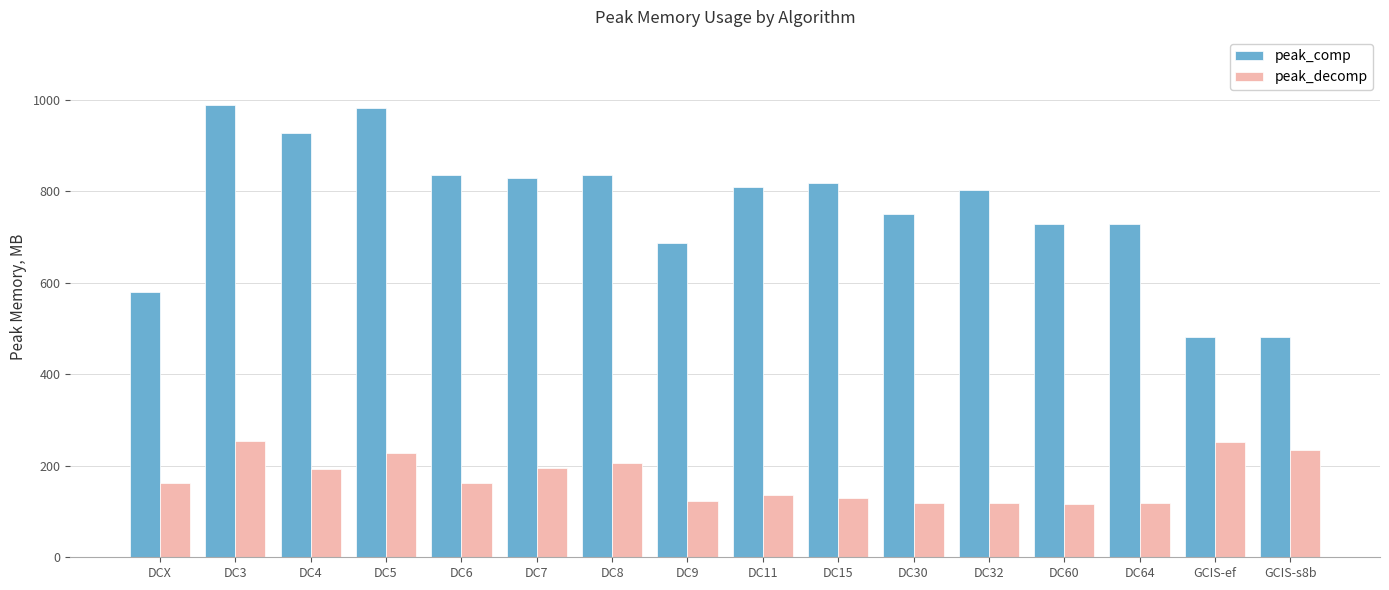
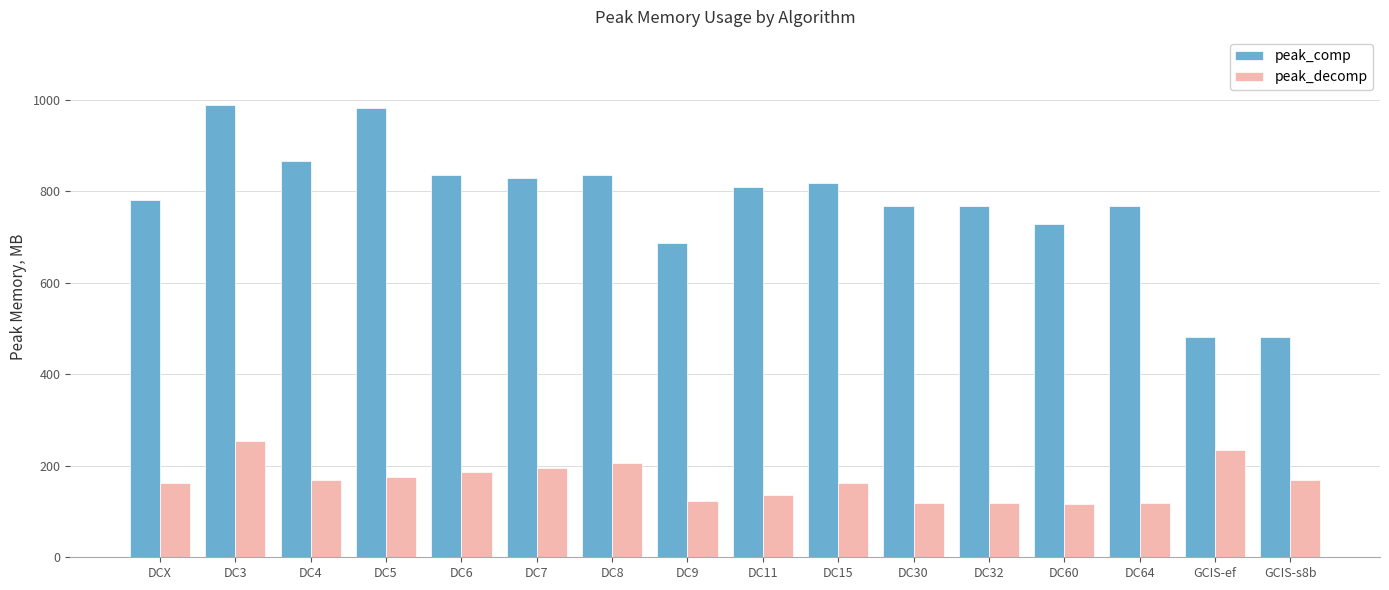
peak_comp, DCX: 580 -> 780
peak_comp, DC4: 930 -> 870
peak_decomp, DC4: 190 -> 170
peak_decomp, DC5: 230 -> 170
peak_decomp, DC6: 160 -> 190
peak_decomp, DC15: 130 -> 160
peak_comp, DC30: 750 -> 770
peak_comp, DC32: 800 -> 770
peak_comp, DC64: 730 -> 770
peak_decomp, GCIS-ef: 250 -> 230
peak_decomp, GCIS-s8b: 230 -> 170
